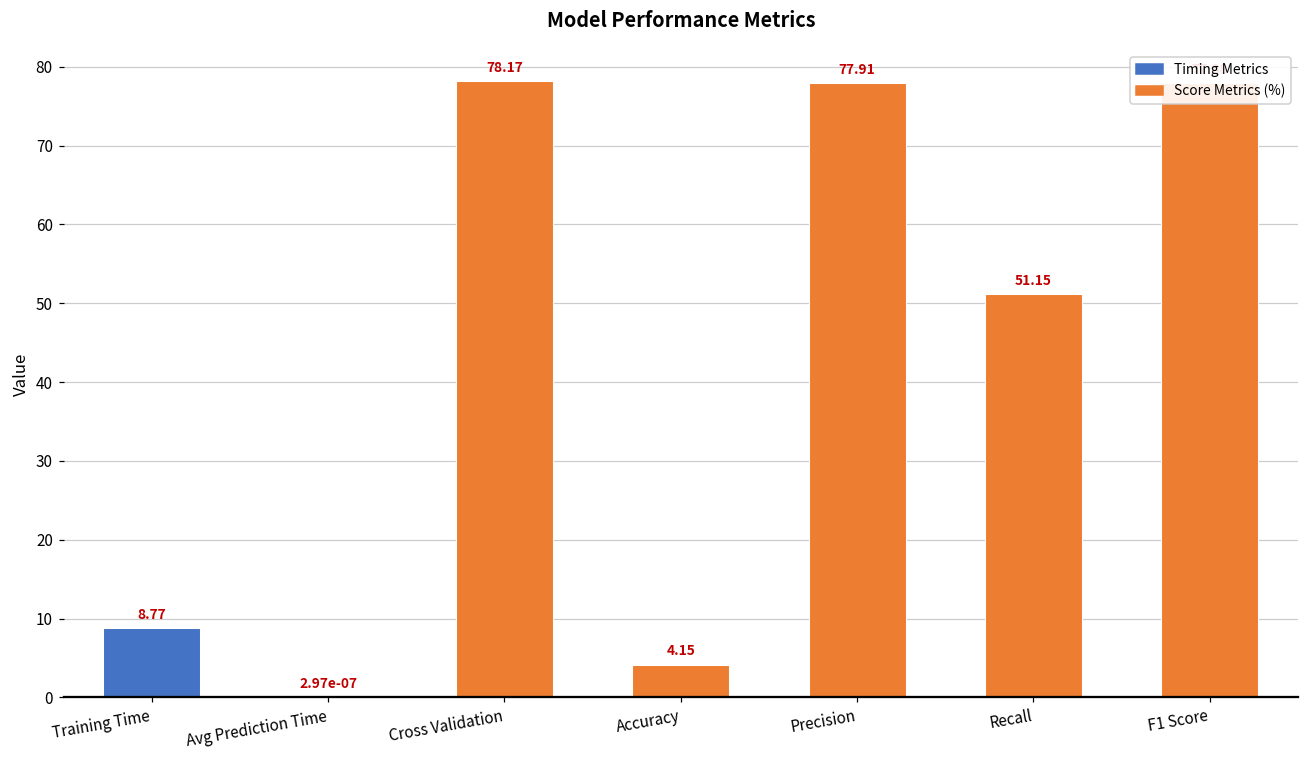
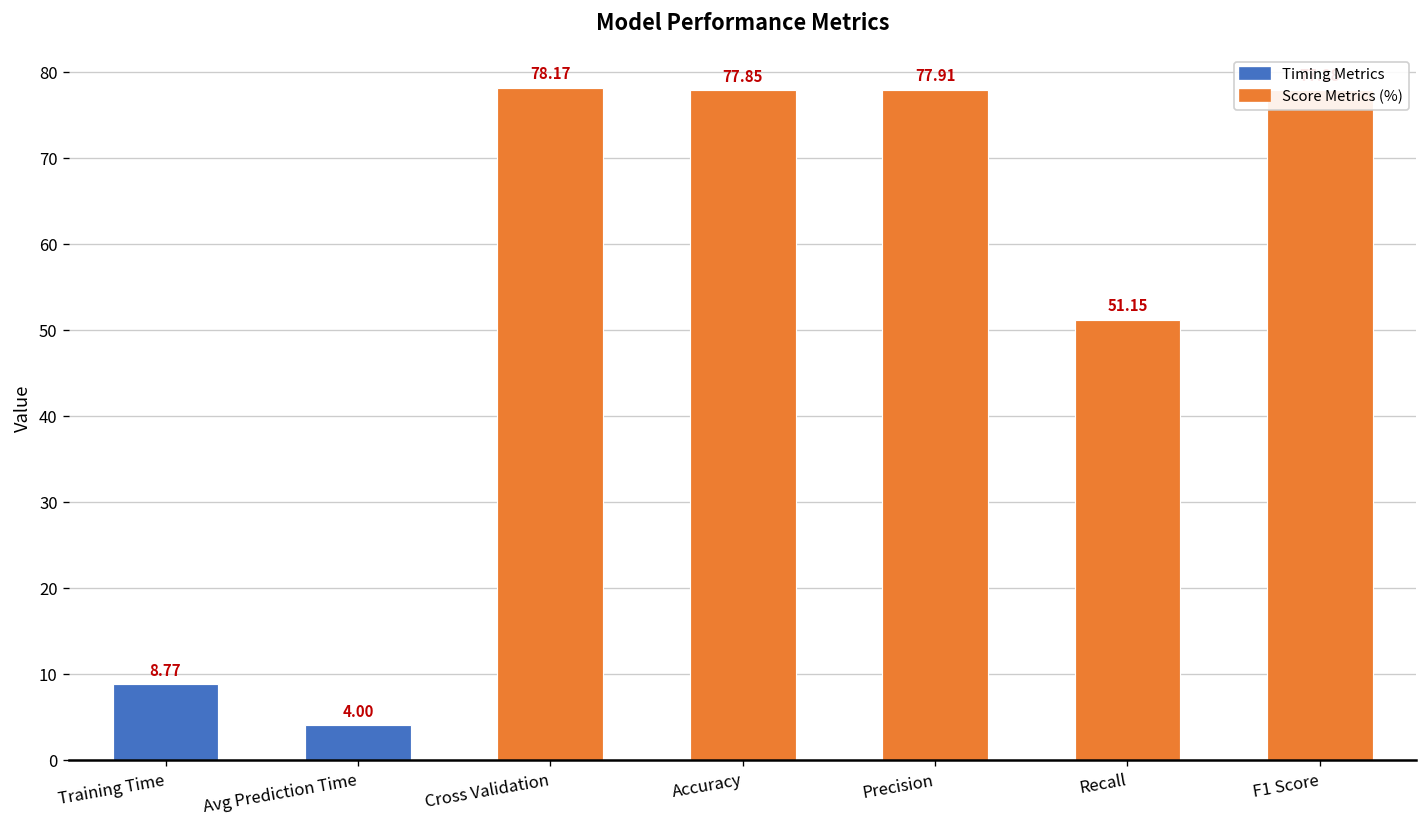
Avg Prediction Time: 2.97e-07 -> 4.00
Accuracy: 4.15 -> 77.85
